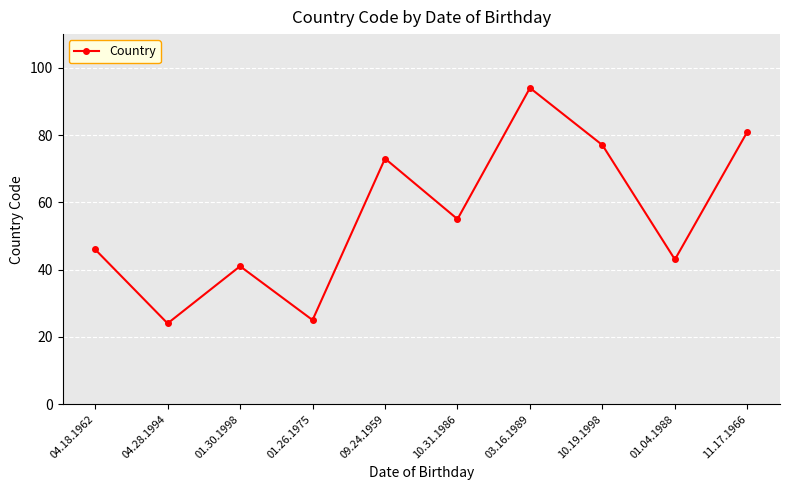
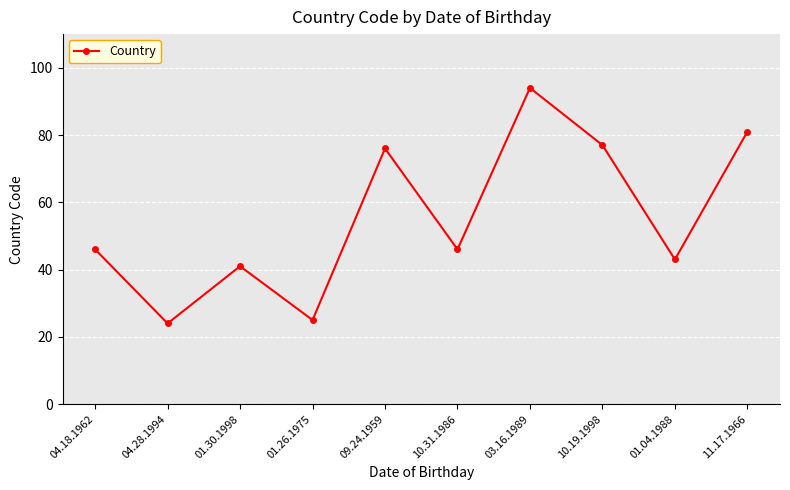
09.24.1959: 73 -> 76
10.31.1986: 55 -> 46
